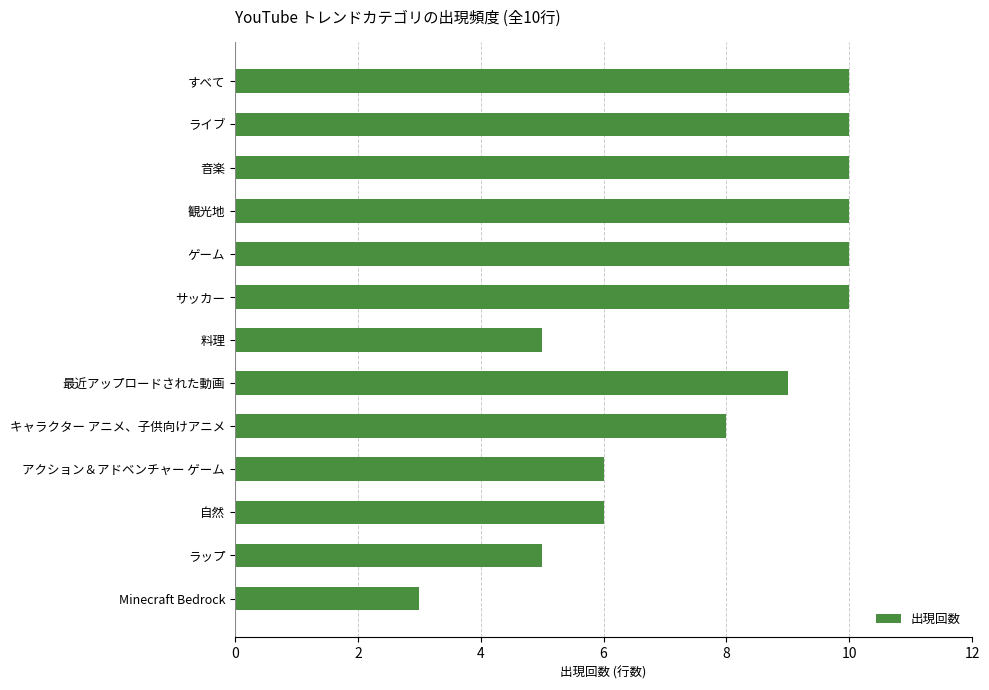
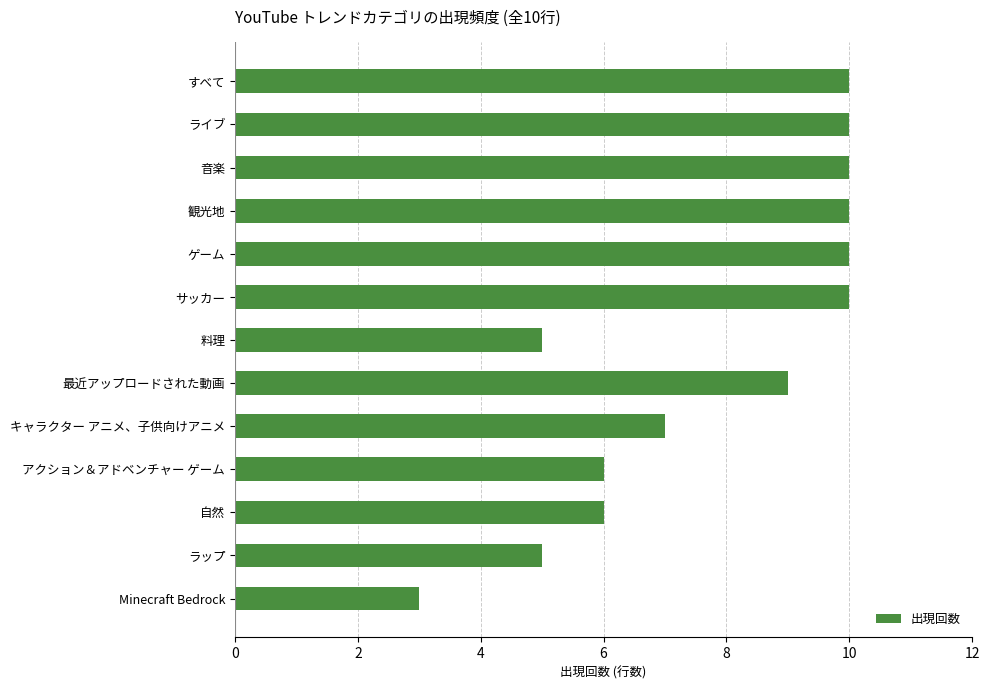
キャラクター アニメ、子供向けアニメ: 8 -> 7
